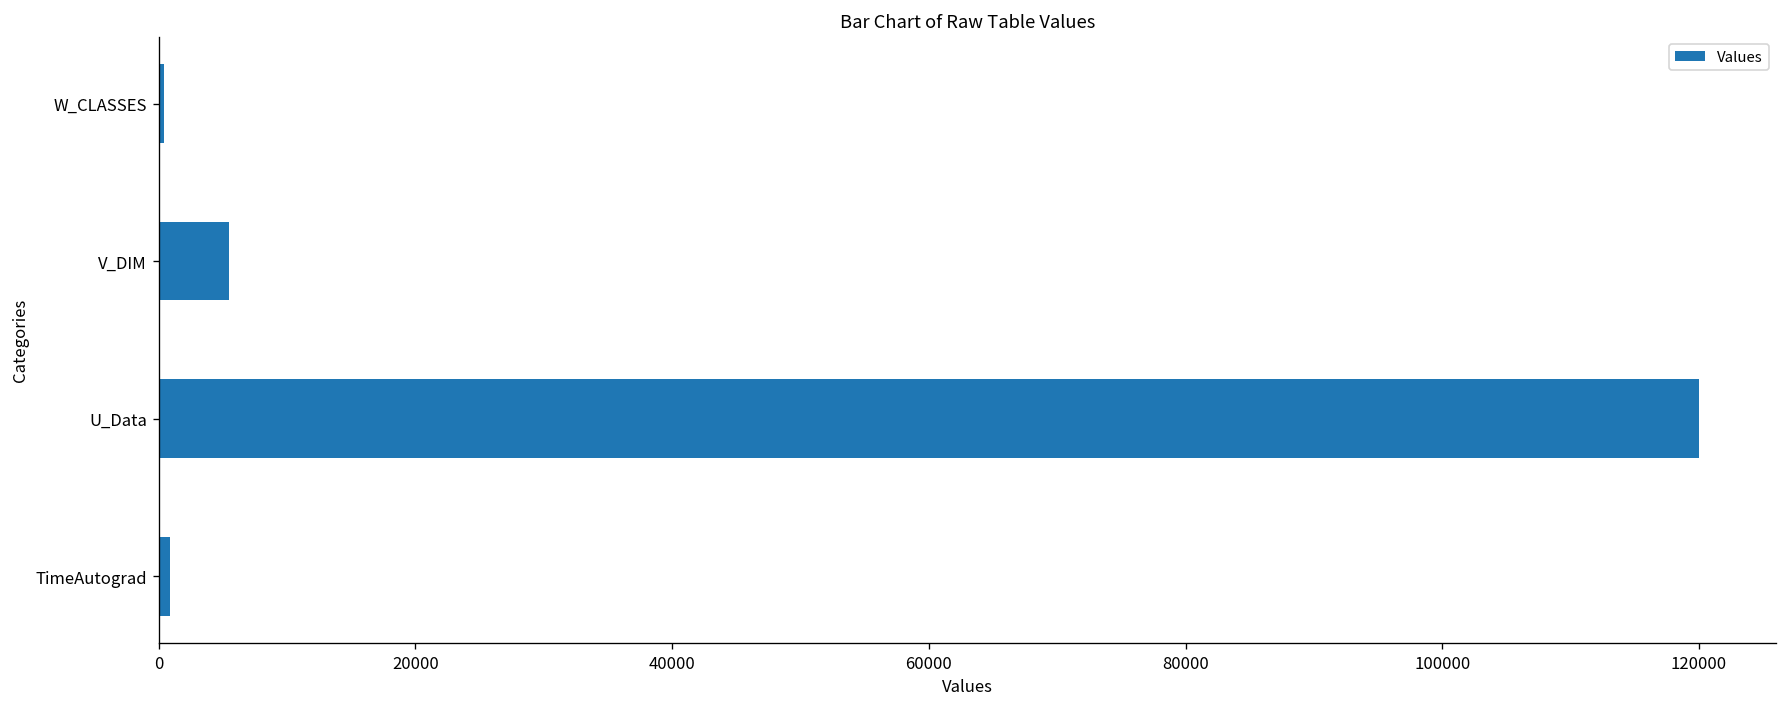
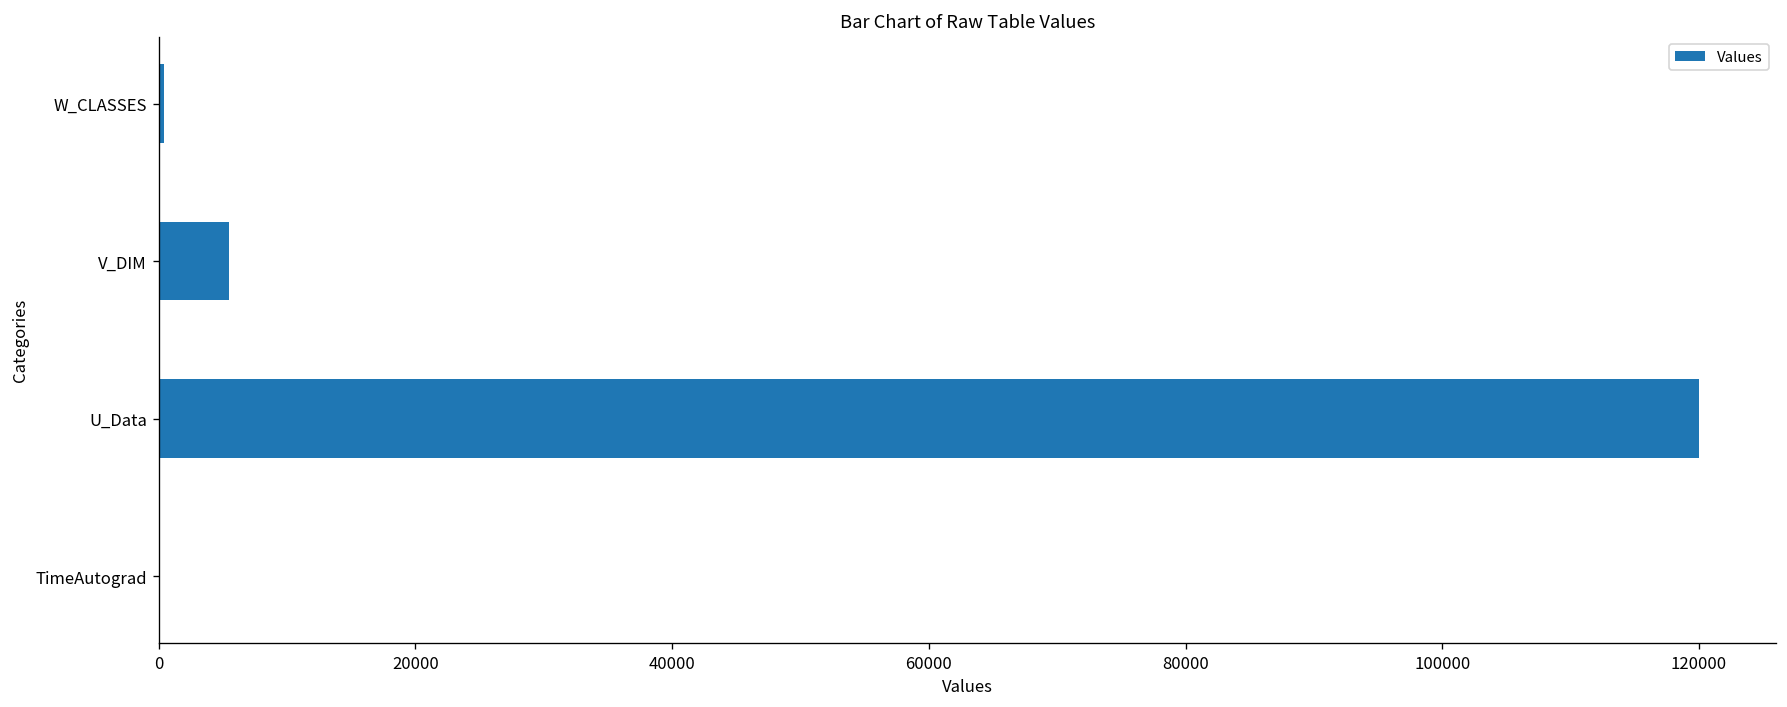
TimeAutograd: 900 -> 0
